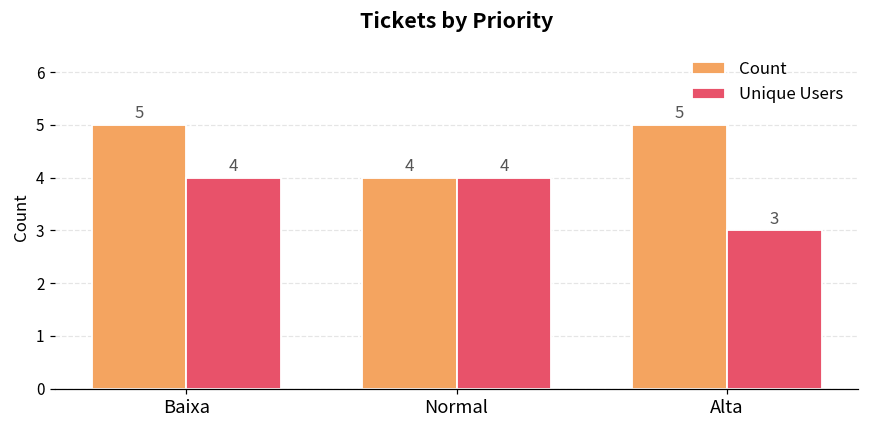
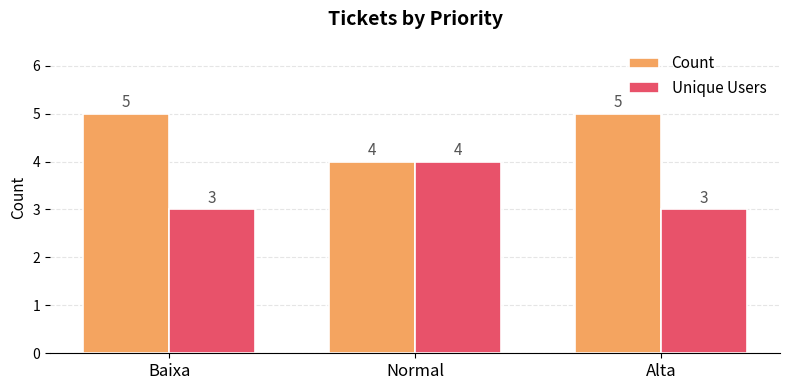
Unique Users, Baixa: 4 -> 3
